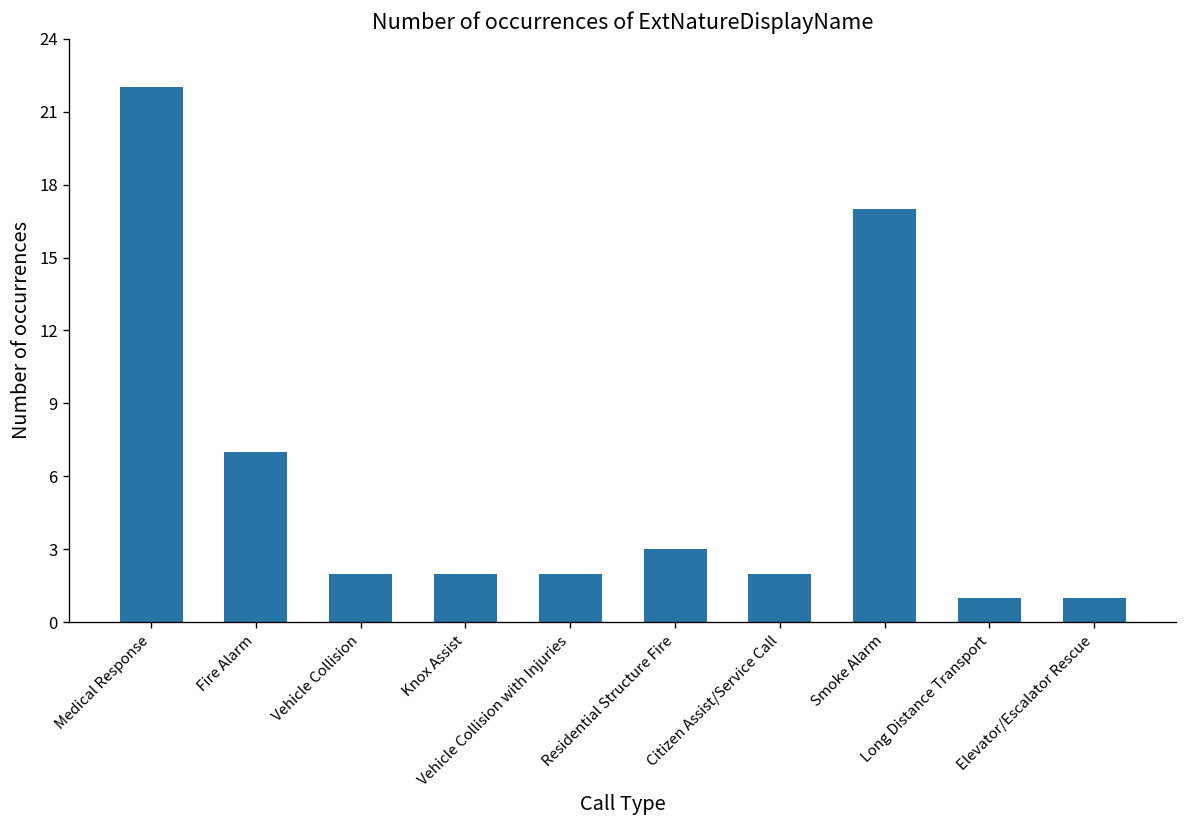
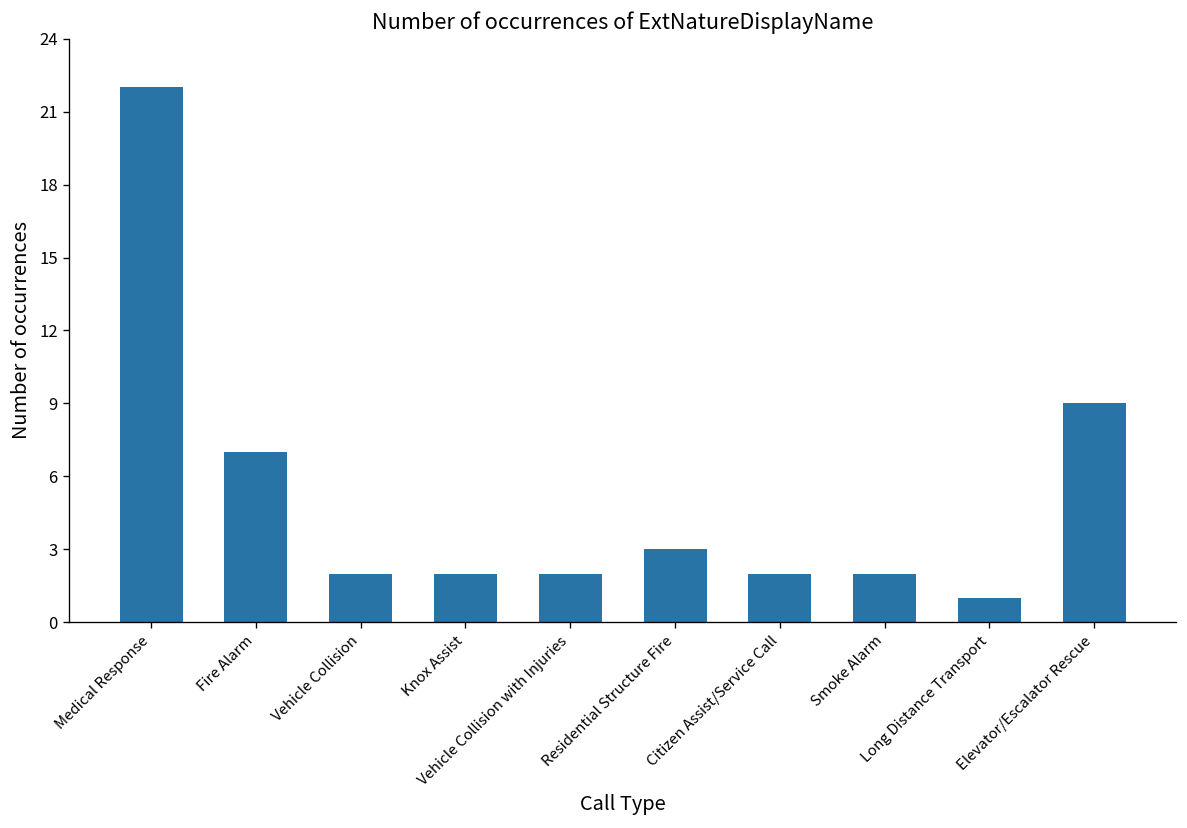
Smoke Alarm: 17 -> 2
Elevator/Escalator Rescue: 1 -> 9
